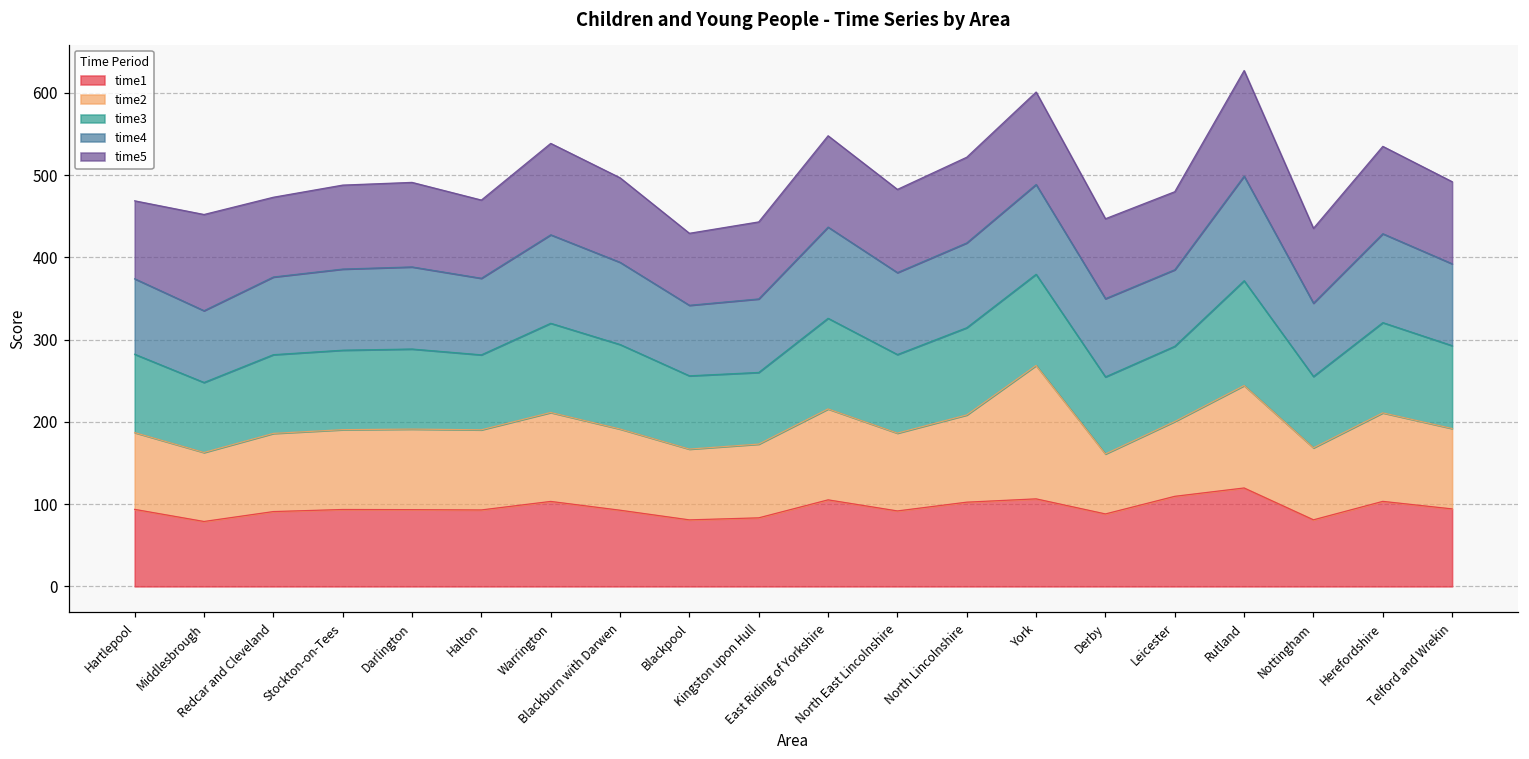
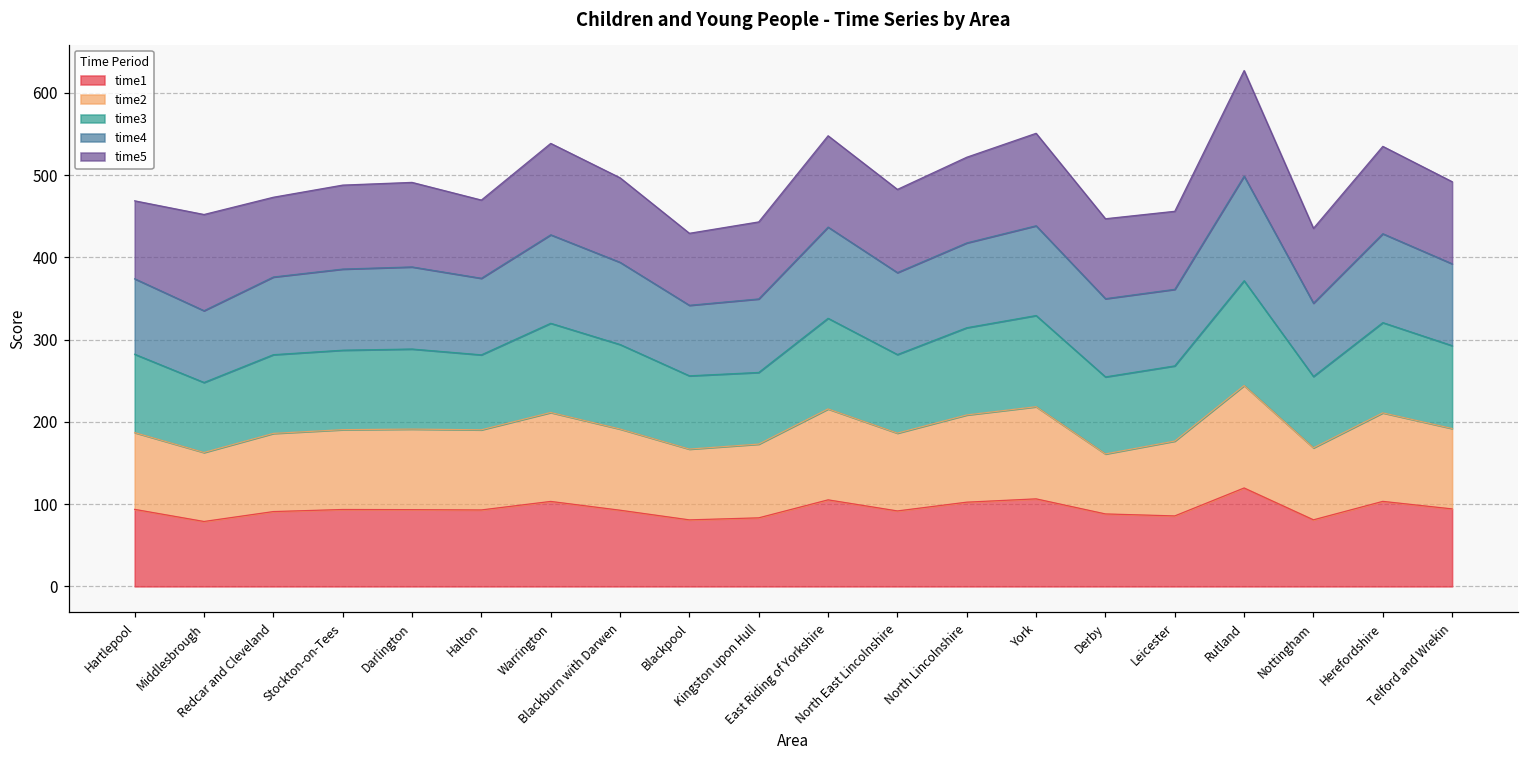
time2, York: 160 -> 110
time1, Leicester: 110 -> 90
